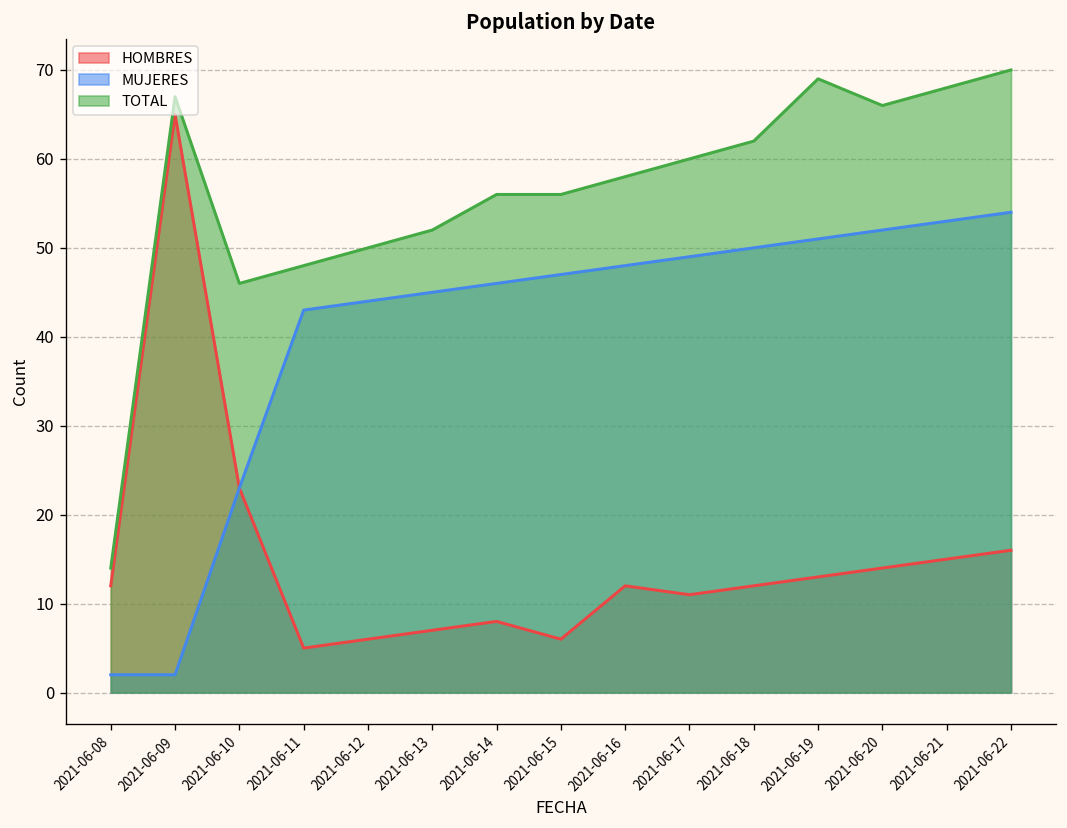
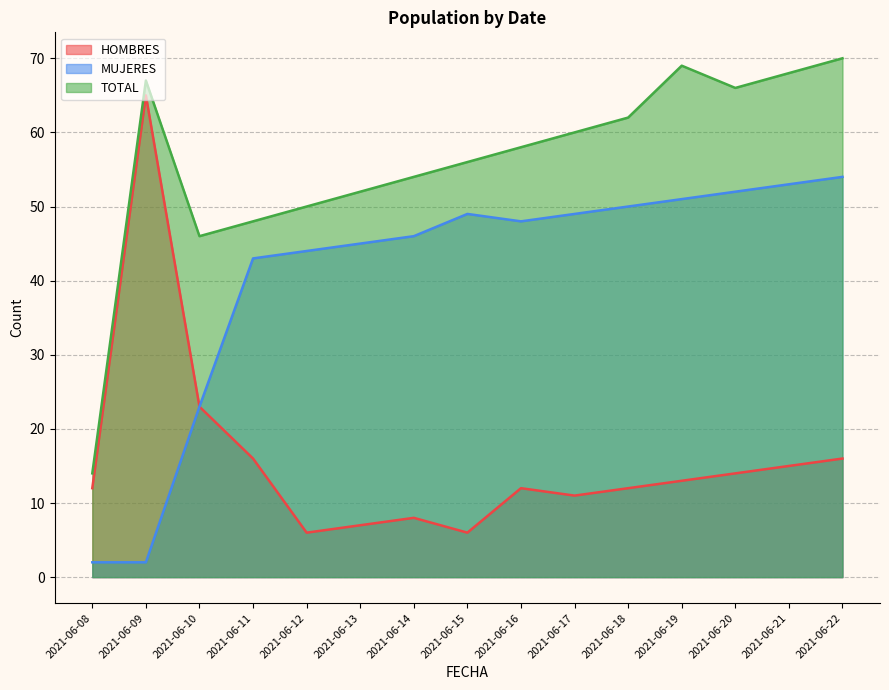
HOMBRES, 2021-06-11: 5 -> 16
TOTAL, 2021-06-14: 56 -> 54
MUJERES, 2021-06-15: 47 -> 49
